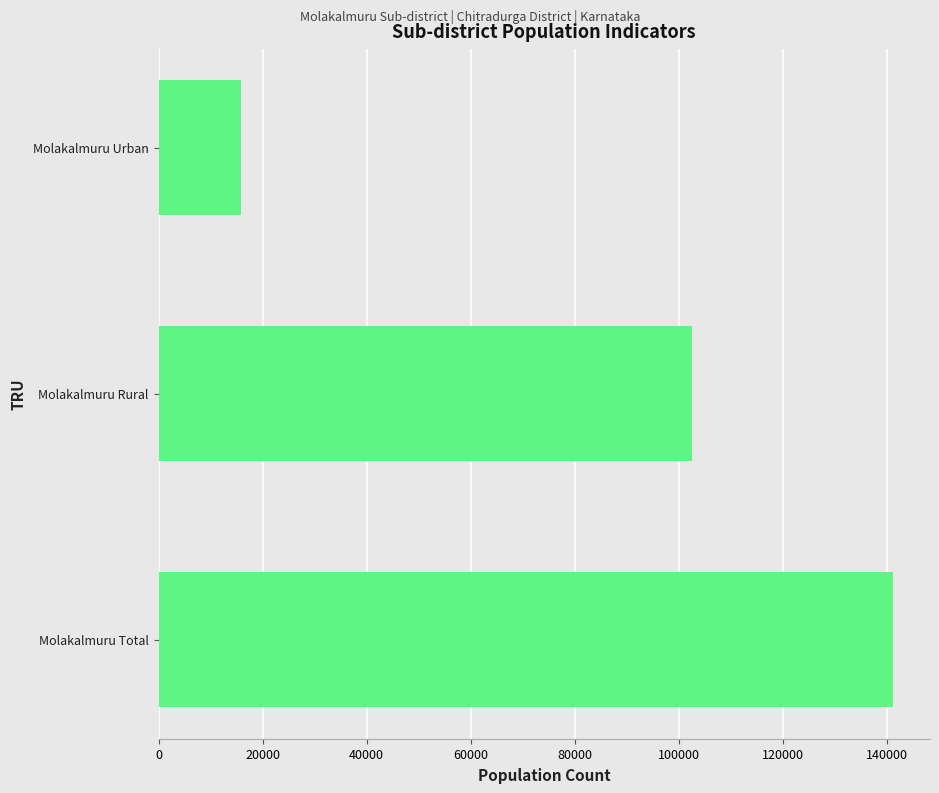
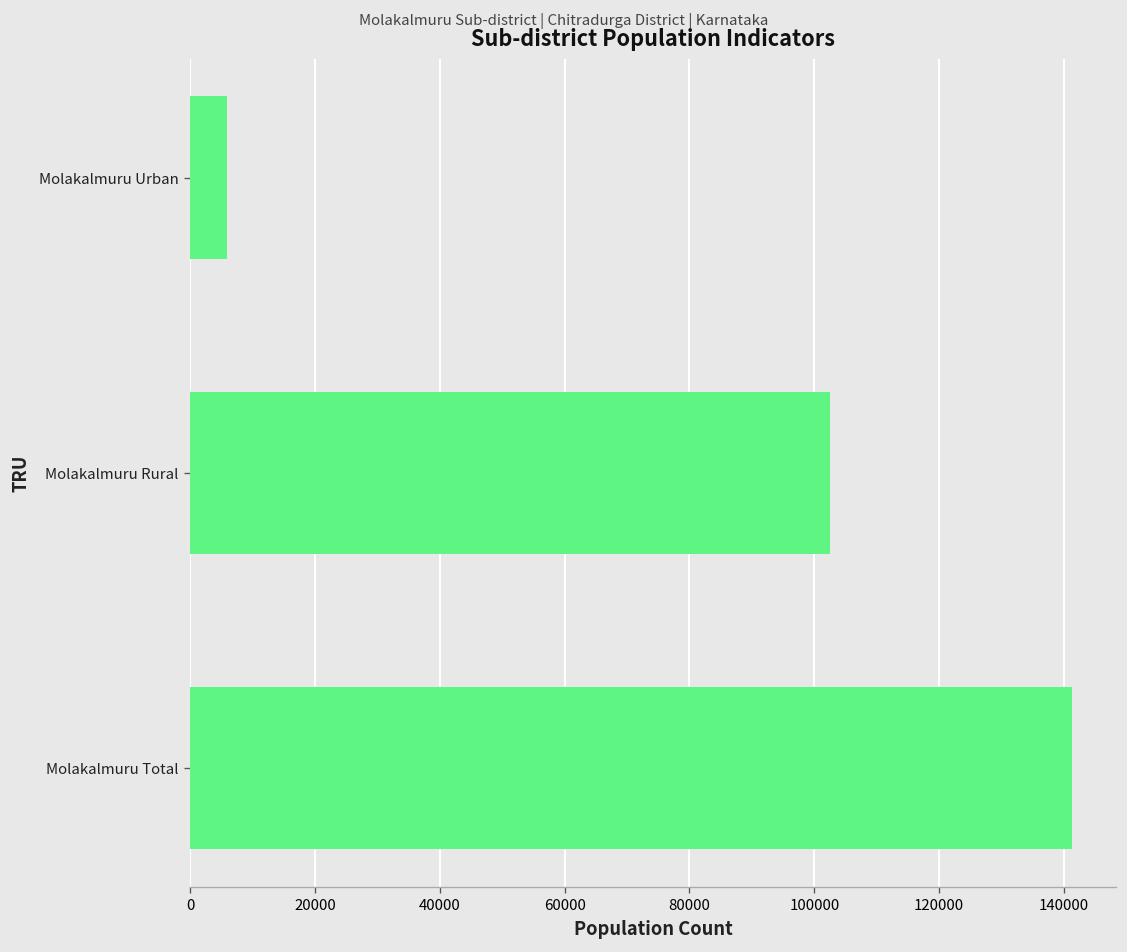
Molakalmuru Urban: 16000 -> 6000
